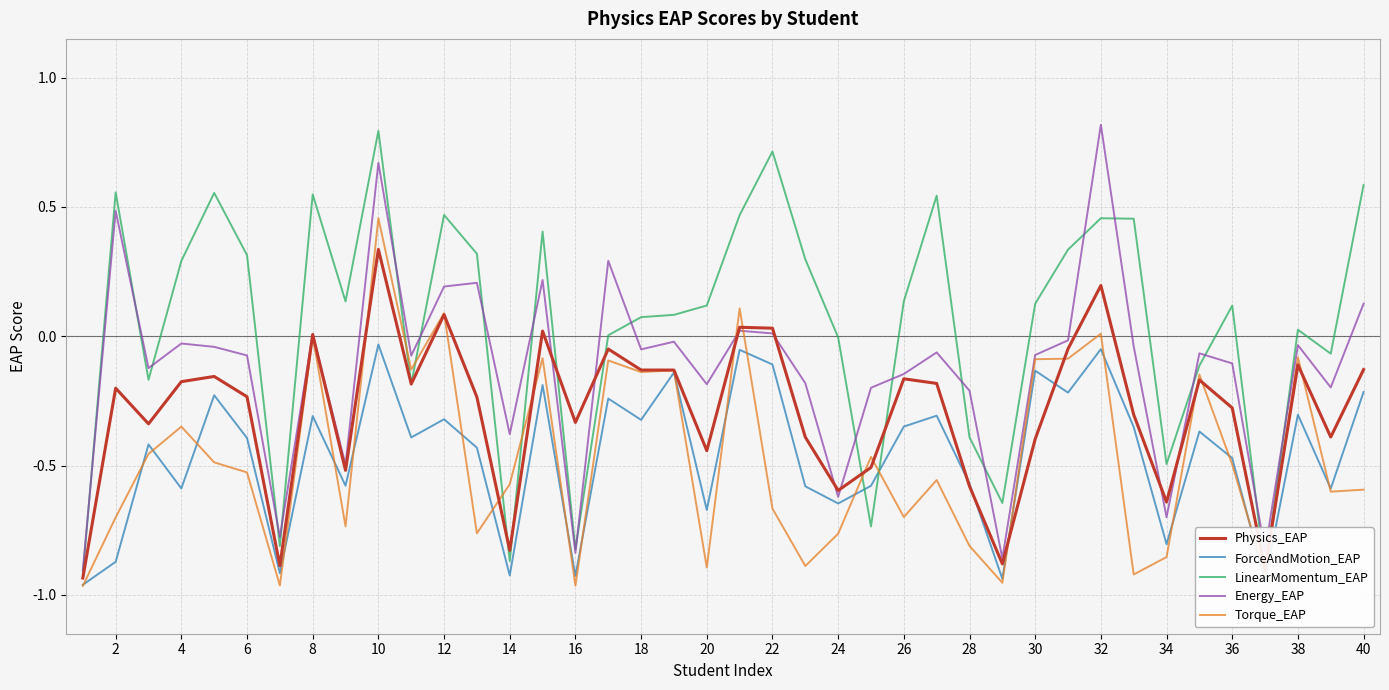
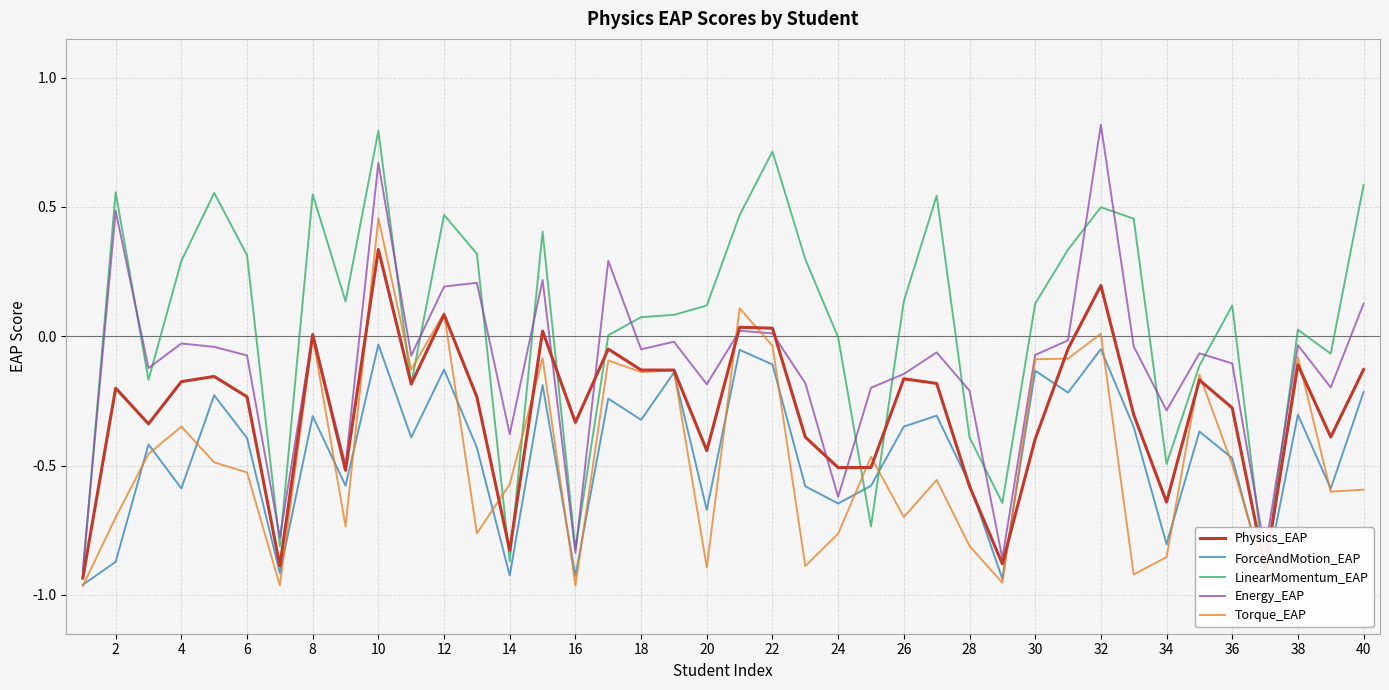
ForceAndMotion_EAP, 12: -0.32 -> -0.13
Torque_EAP, 22: -0.67 -> -0.04
Physics_EAP, 24: -0.60 -> -0.51
LinearMomentum_EAP, 32: 0.46 -> 0.50
Energy_EAP, 34: -0.70 -> -0.29
